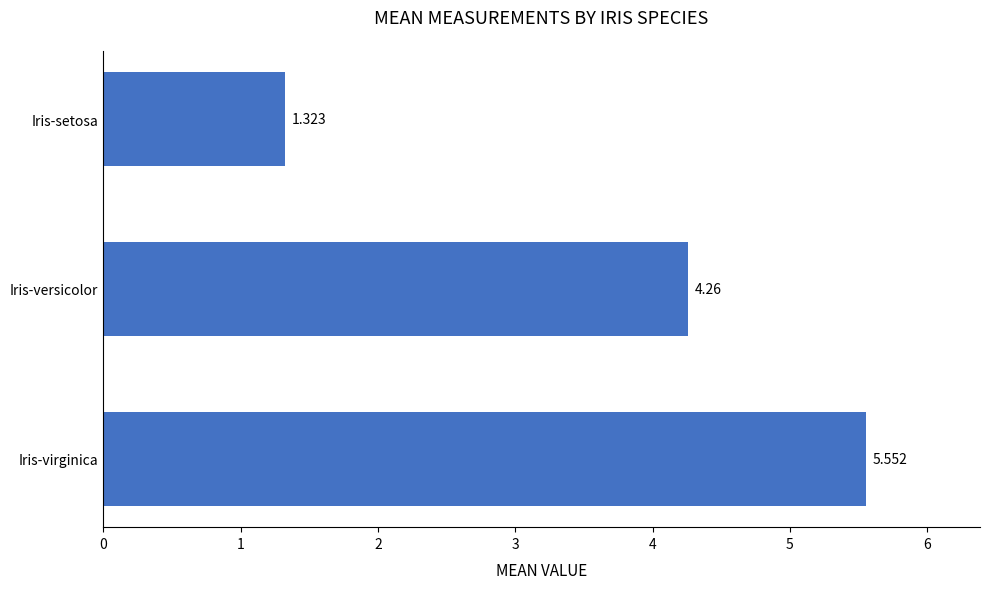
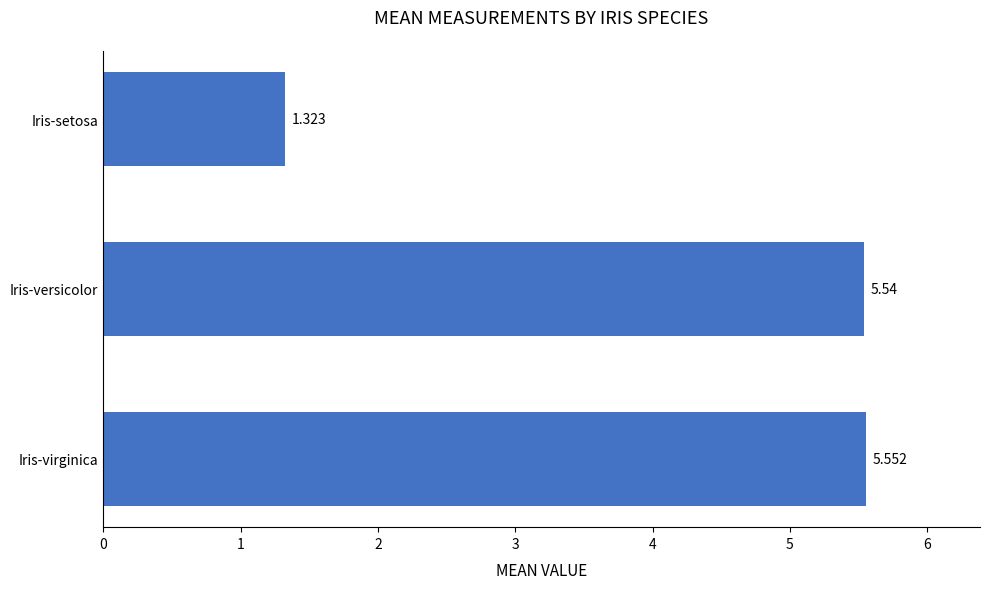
Iris-versicolor: 4.26 -> 5.54
